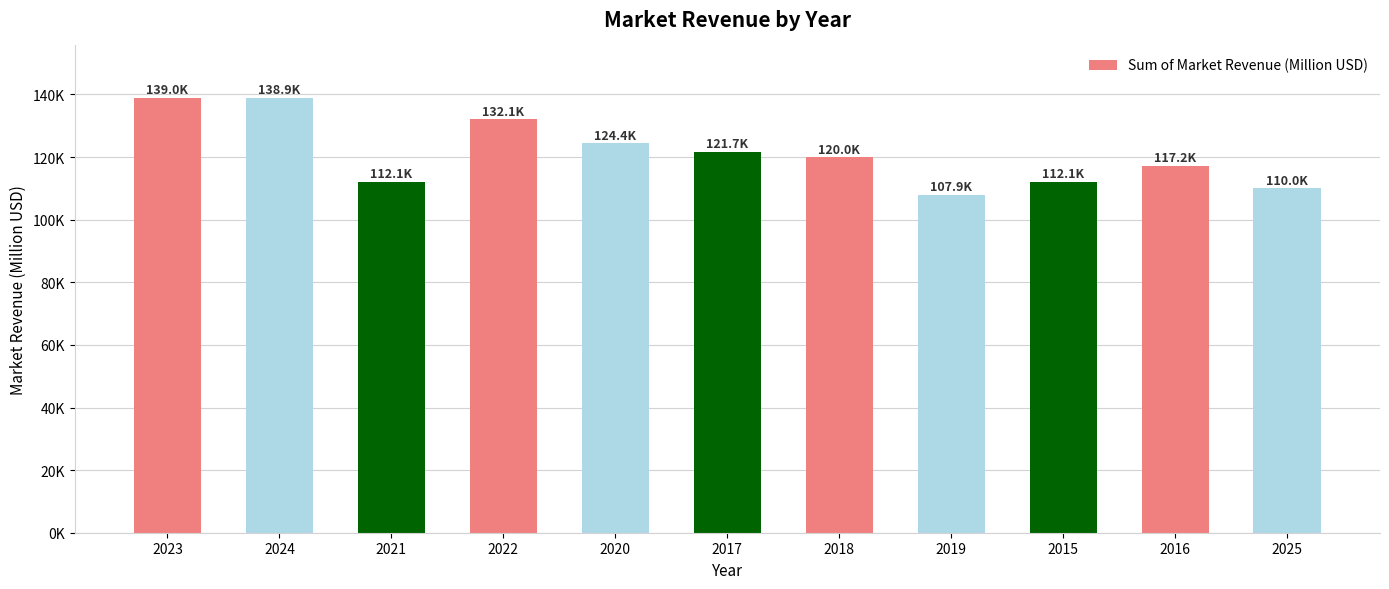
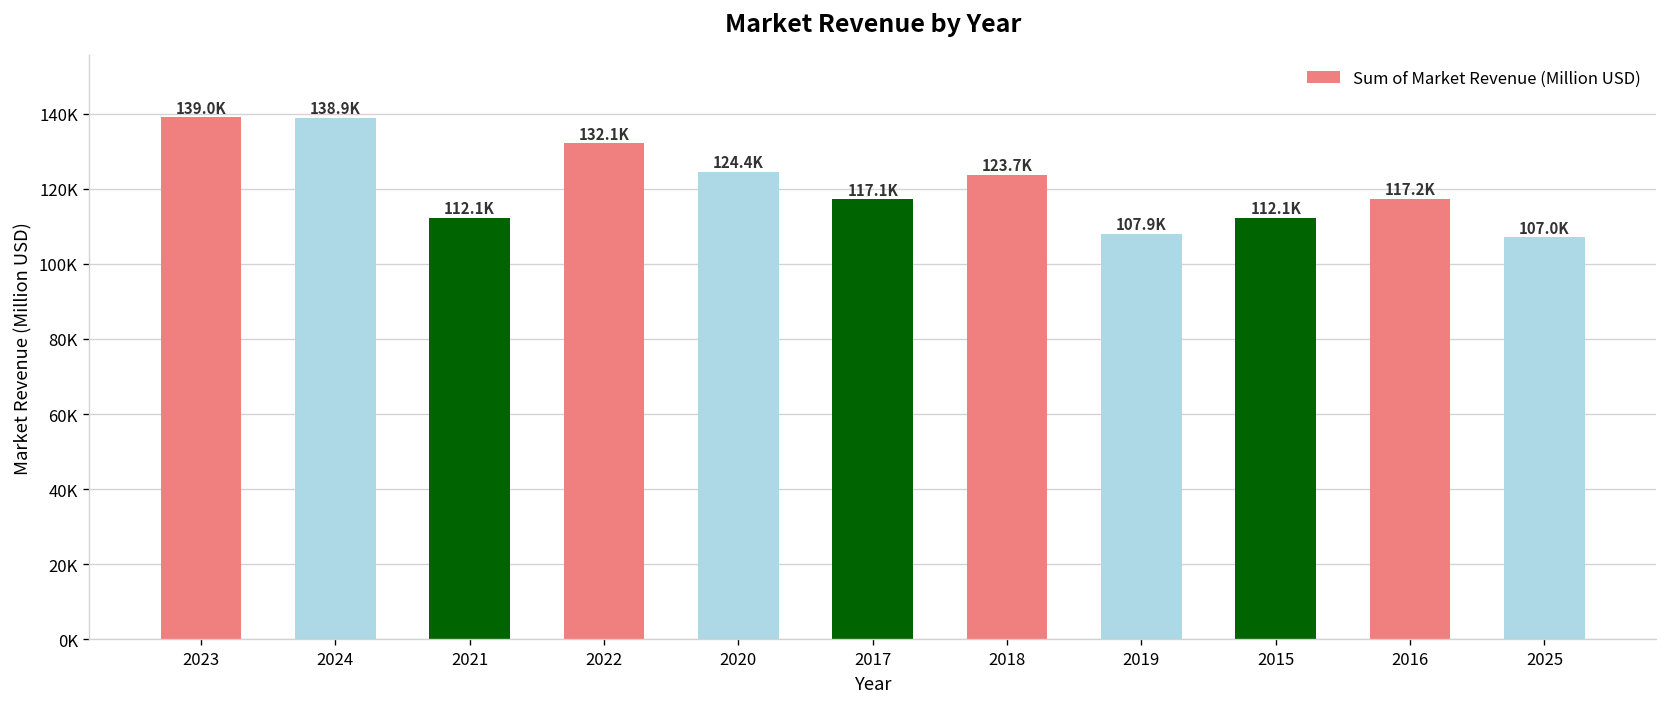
2017: 121.7K -> 117.1K
2018: 120.0K -> 123.7K
2025: 110.0K -> 107.0K
